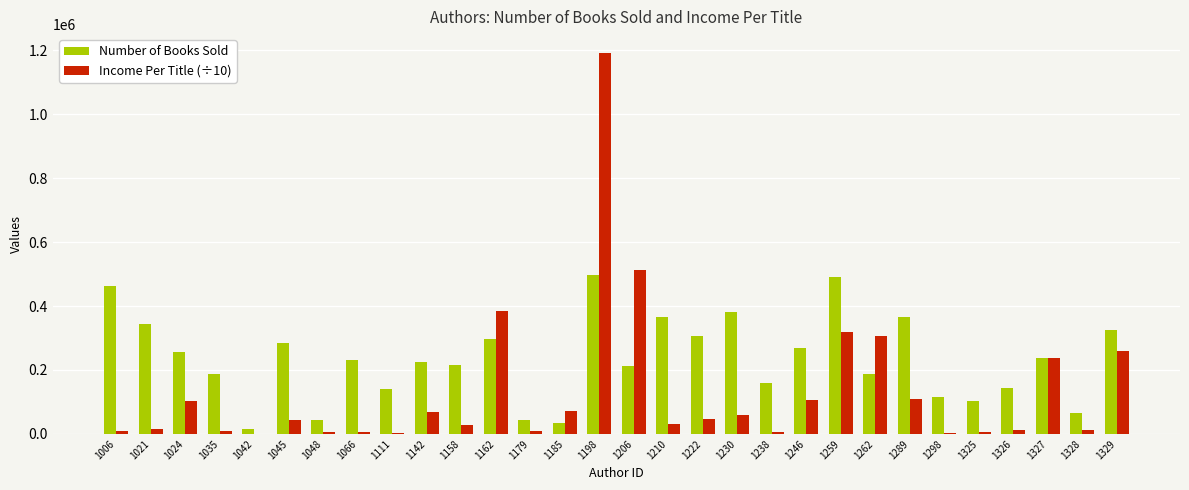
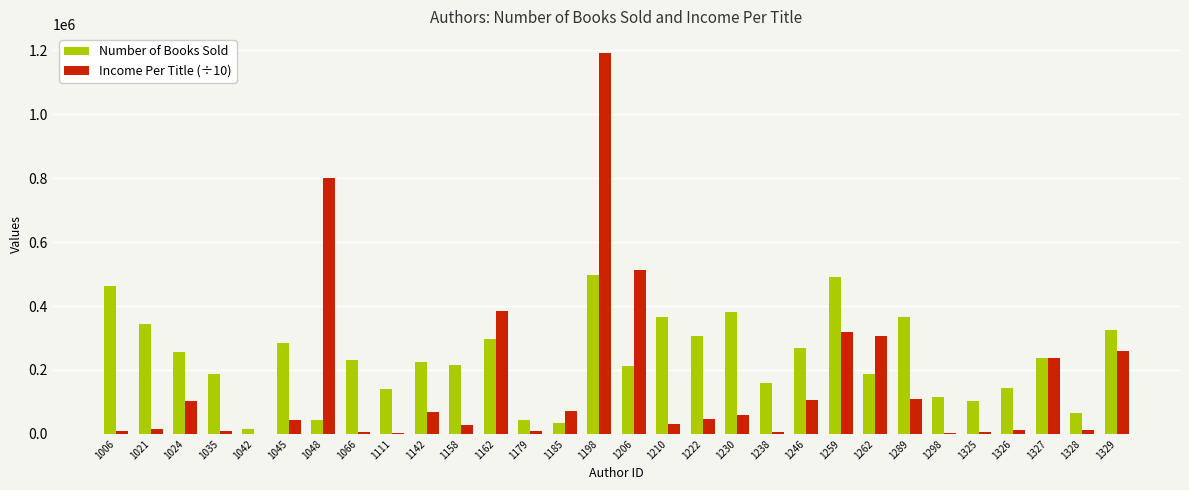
Income Per Title (÷10), 1048: 10000 -> 800000
